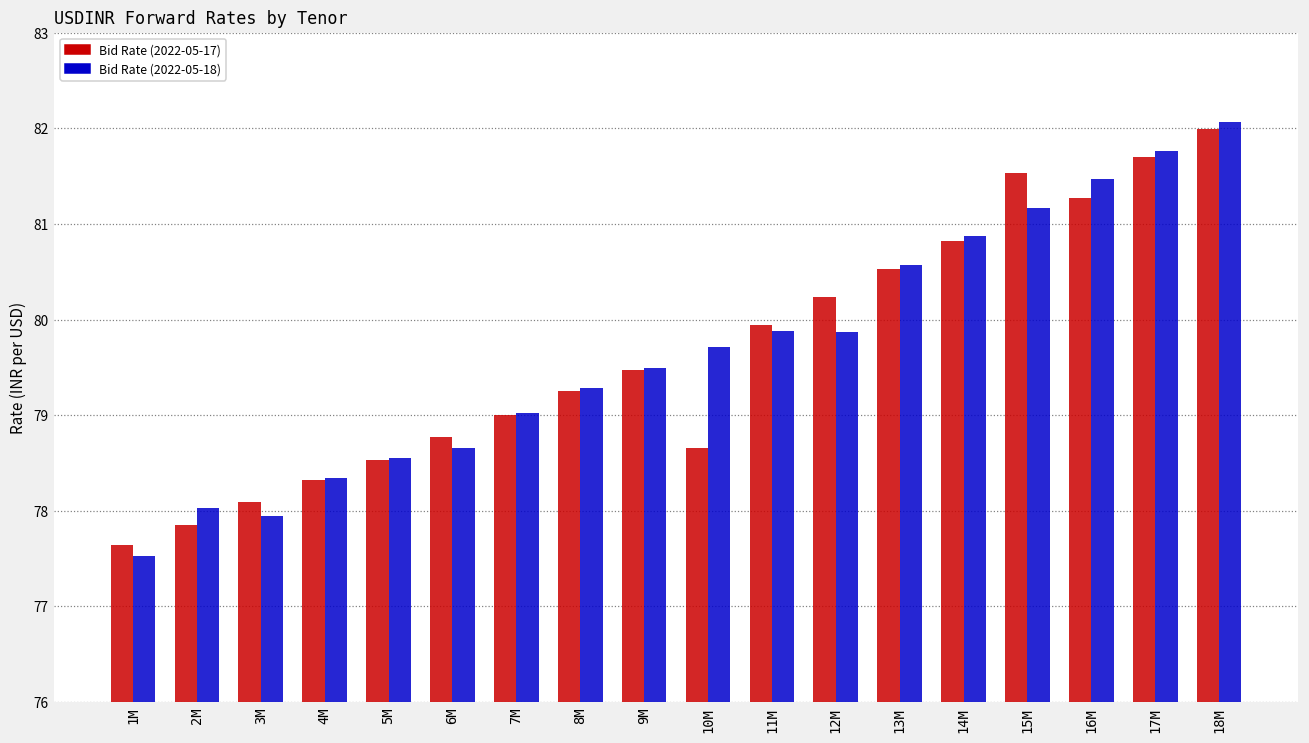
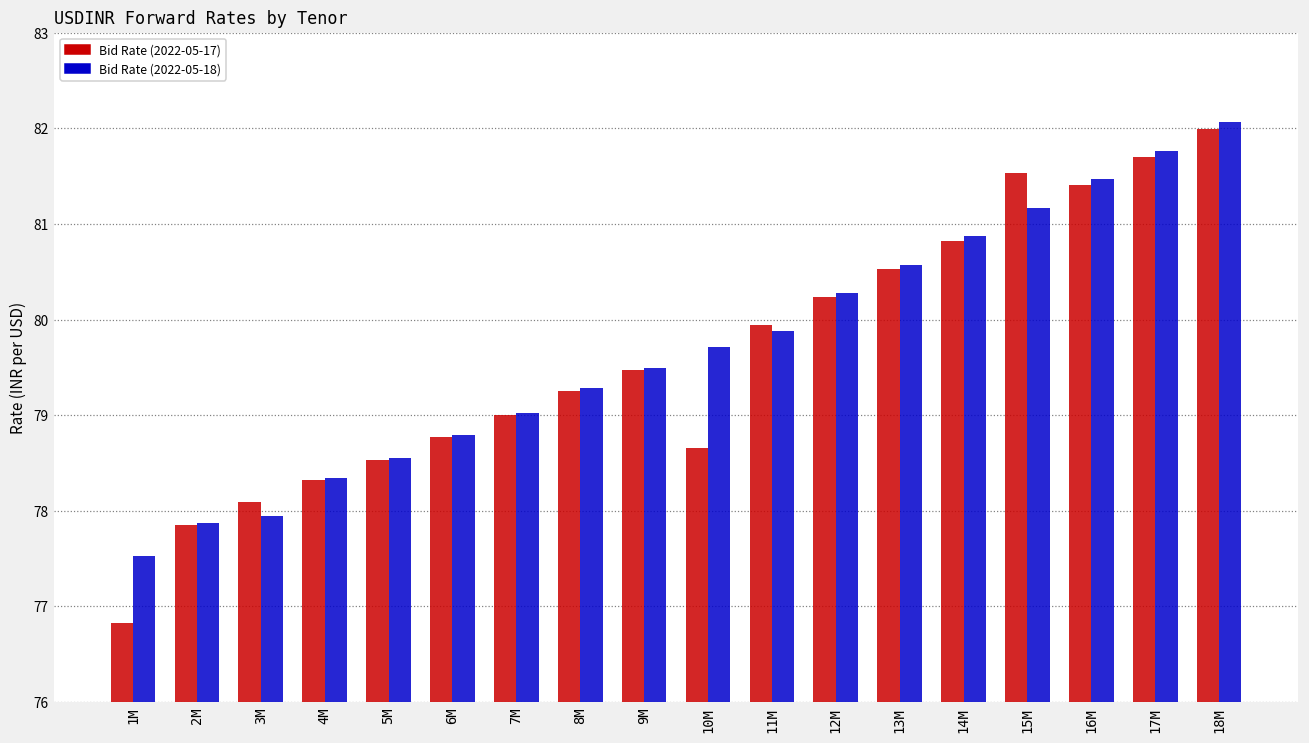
Bid Rate (2022-05-17), 1M: 77.6 -> 76.8
Bid Rate (2022-05-18), 2M: 78.0 -> 77.9
Bid Rate (2022-05-18), 6M: 78.7 -> 78.8
Bid Rate (2022-05-18), 12M: 79.9 -> 80.3
Bid Rate (2022-05-17), 16M: 81.3 -> 81.4
